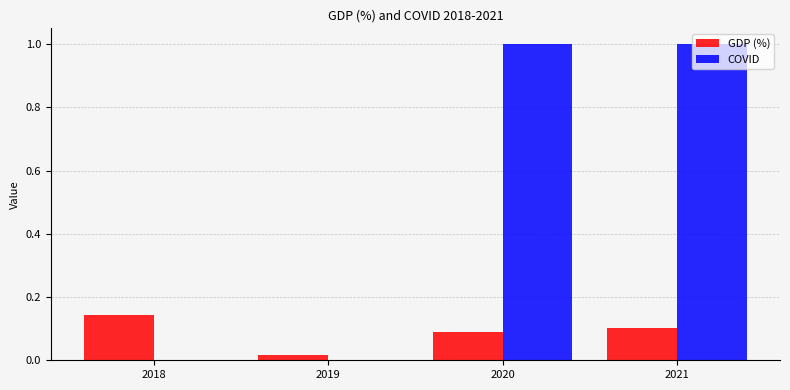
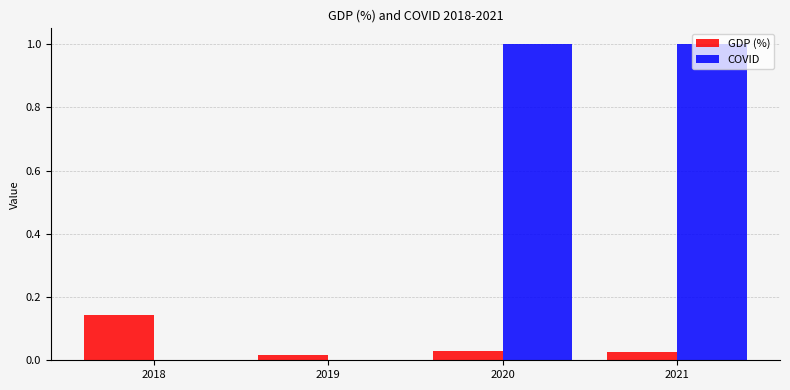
GDP (%), 2020: 0.09 -> 0.03
GDP (%), 2021: 0.10 -> 0.03
